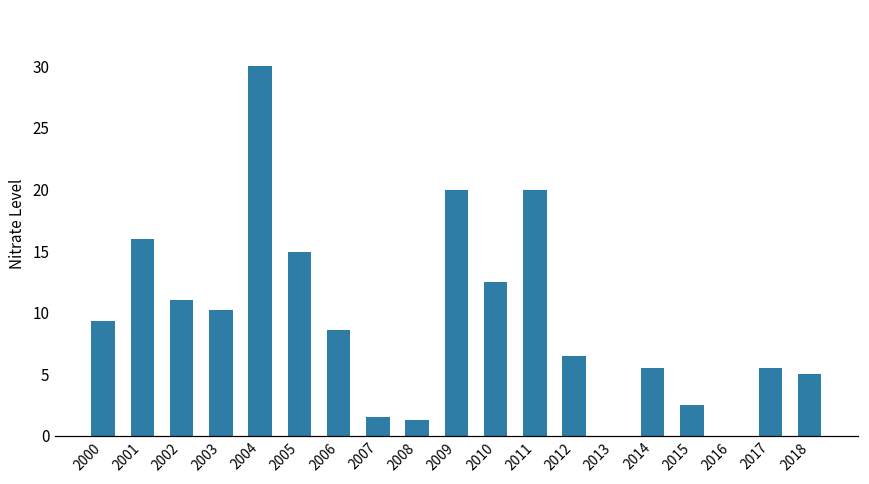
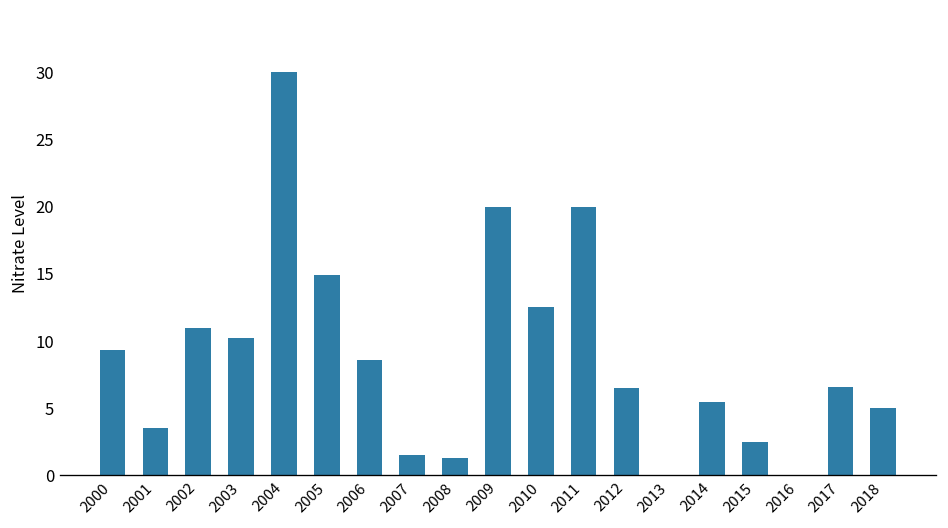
2001: 16.0 -> 3.5
2017: 5.5 -> 6.6
